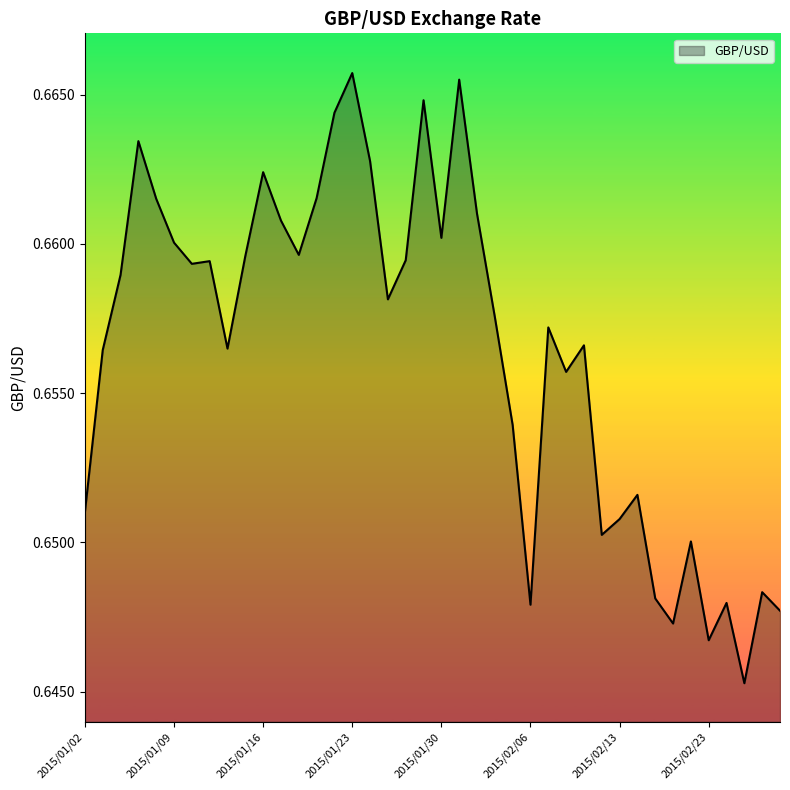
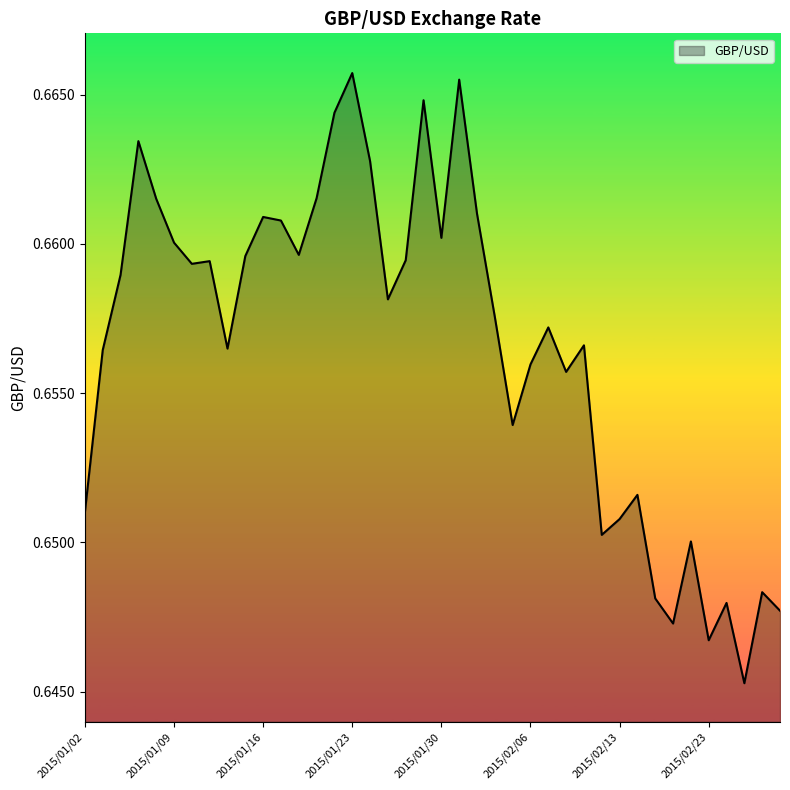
2015/01/16: 0.6624 -> 0.6609
2015/02/06: 0.6479 -> 0.6560
